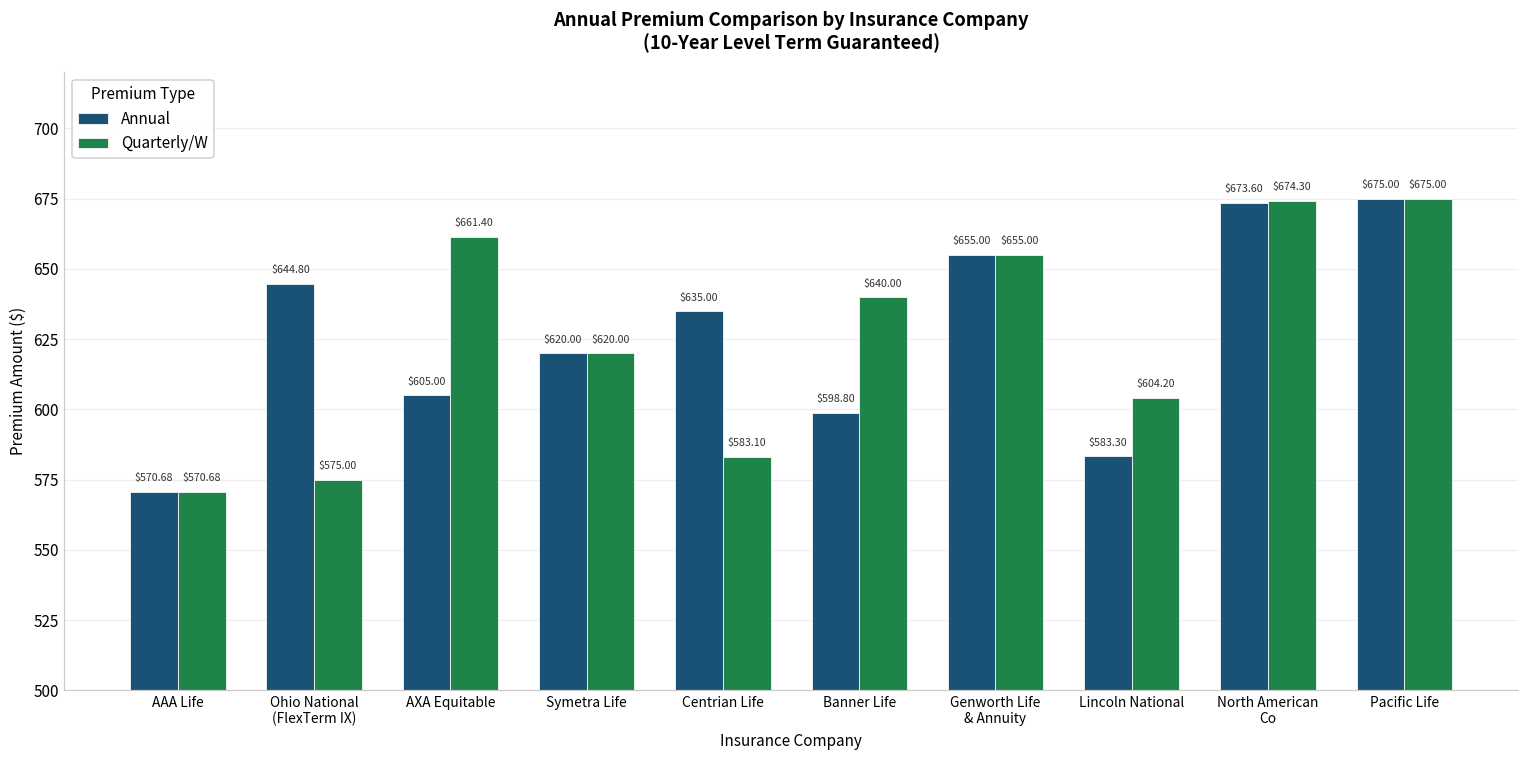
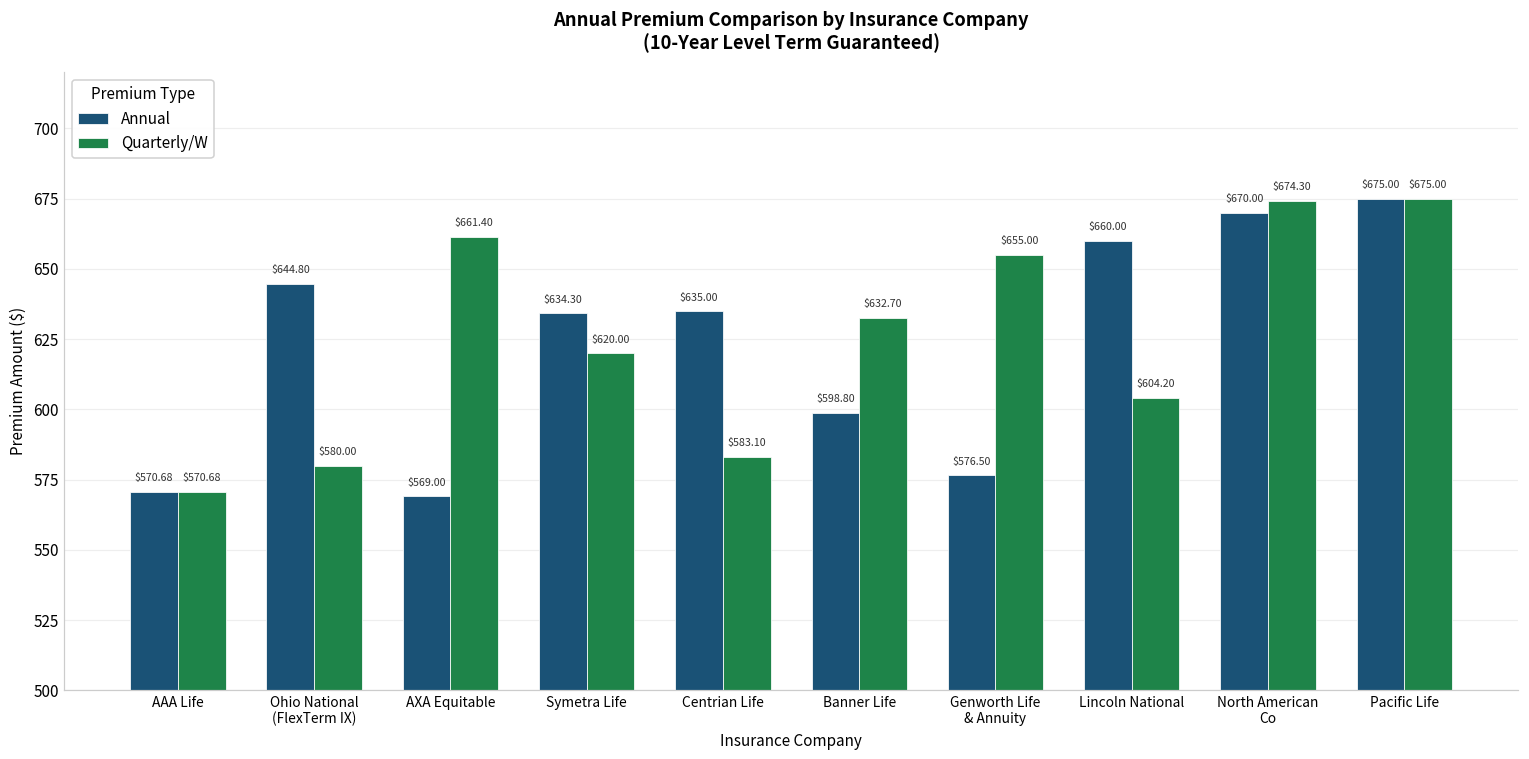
Quarterly/W, Ohio National (FlexTerm IX): $575.00 -> $580.00
Annual, AXA Equitable: $605.00 -> $569.00
Annual, Symetra Life: $620.00 -> $634.30
Quarterly/W, Banner Life: $640.00 -> $632.70
Annual, Genworth Life & Annuity: $655.00 -> $576.50
Annual, Lincoln National: $583.30 -> $660.00
Annual, North American Co: $673.60 -> $670.00
